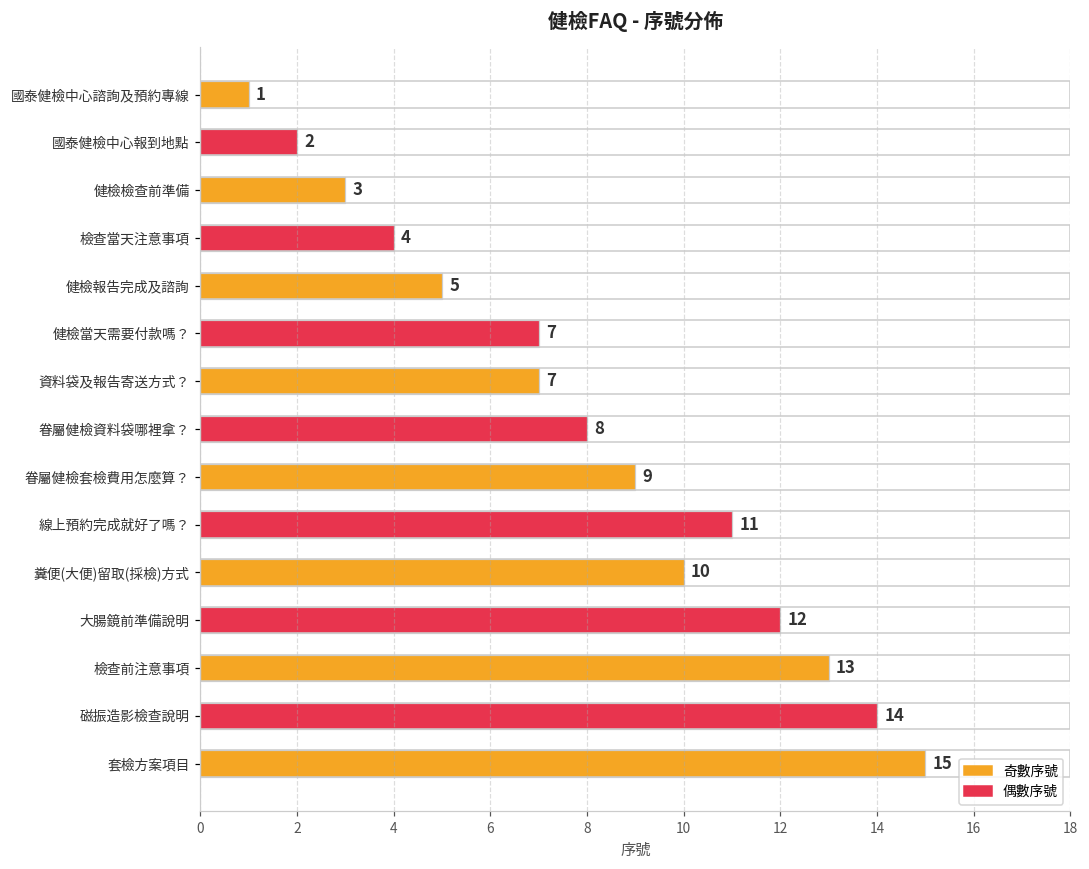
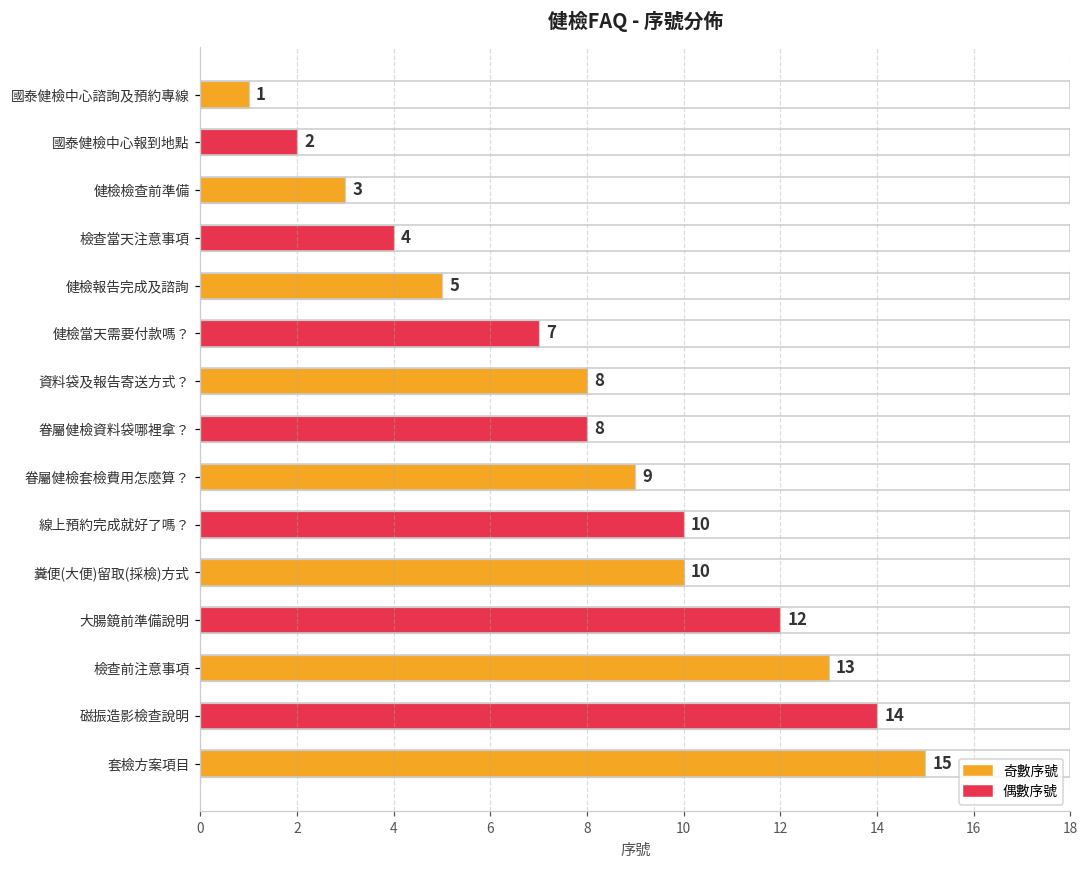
資料袋及報告寄送方式？: 7 -> 8
線上預約完成就好了嗎？: 11 -> 10
